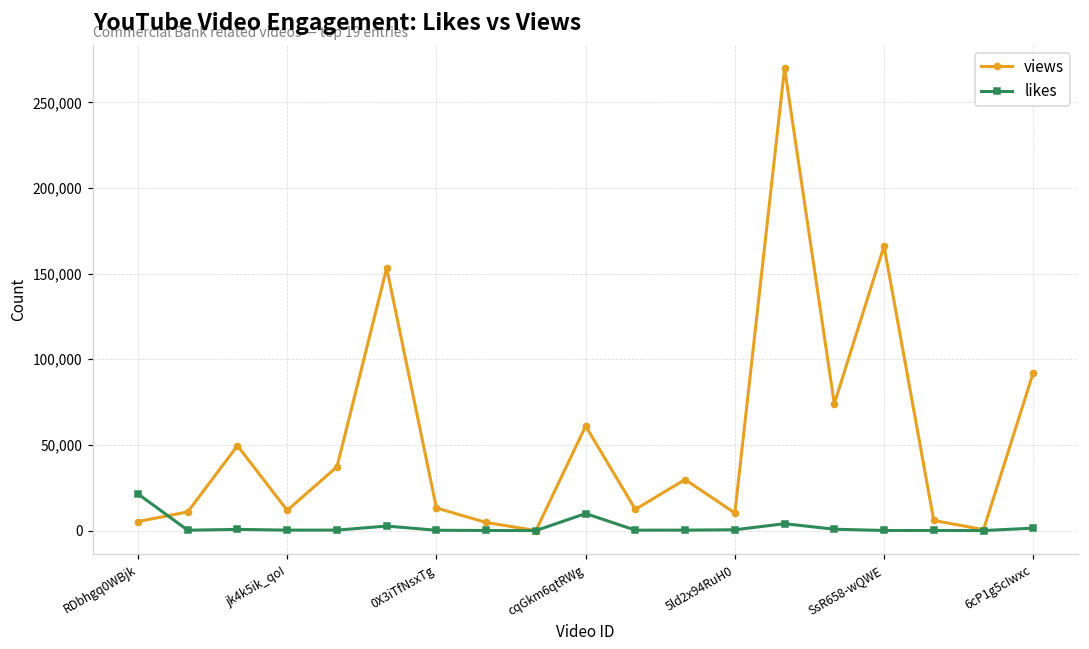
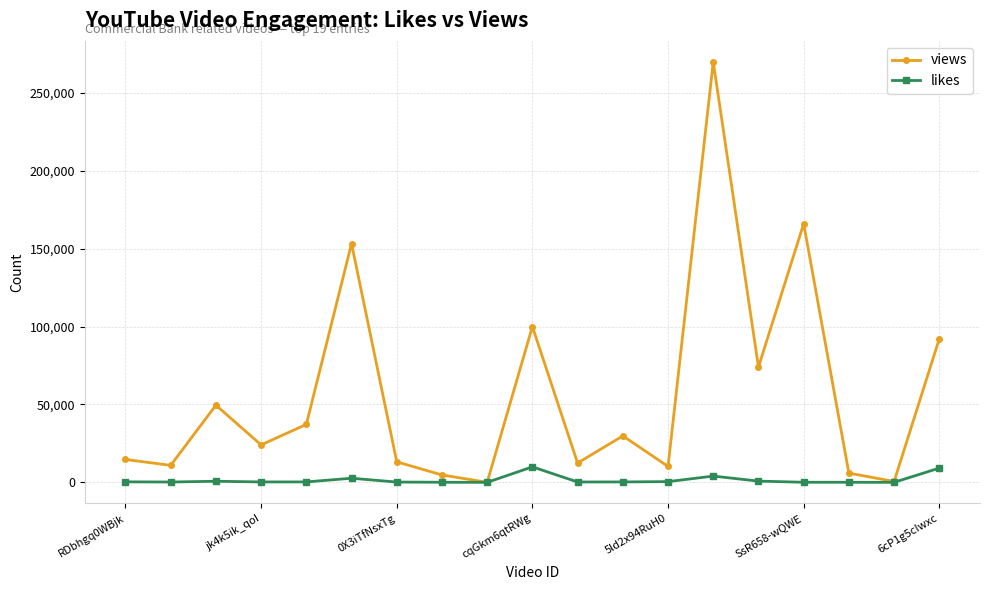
views, RDbhgq0WBjk: 5,000 -> 15,000
likes, RDbhgq0WBjk: 21,000 -> 0
views, jk4k5ik_qoI: 12,000 -> 24,000
views, cqGkm6qtRWg: 61,000 -> 100,000
likes, 6cP1g5cIwxc: 1,000 -> 9,000
